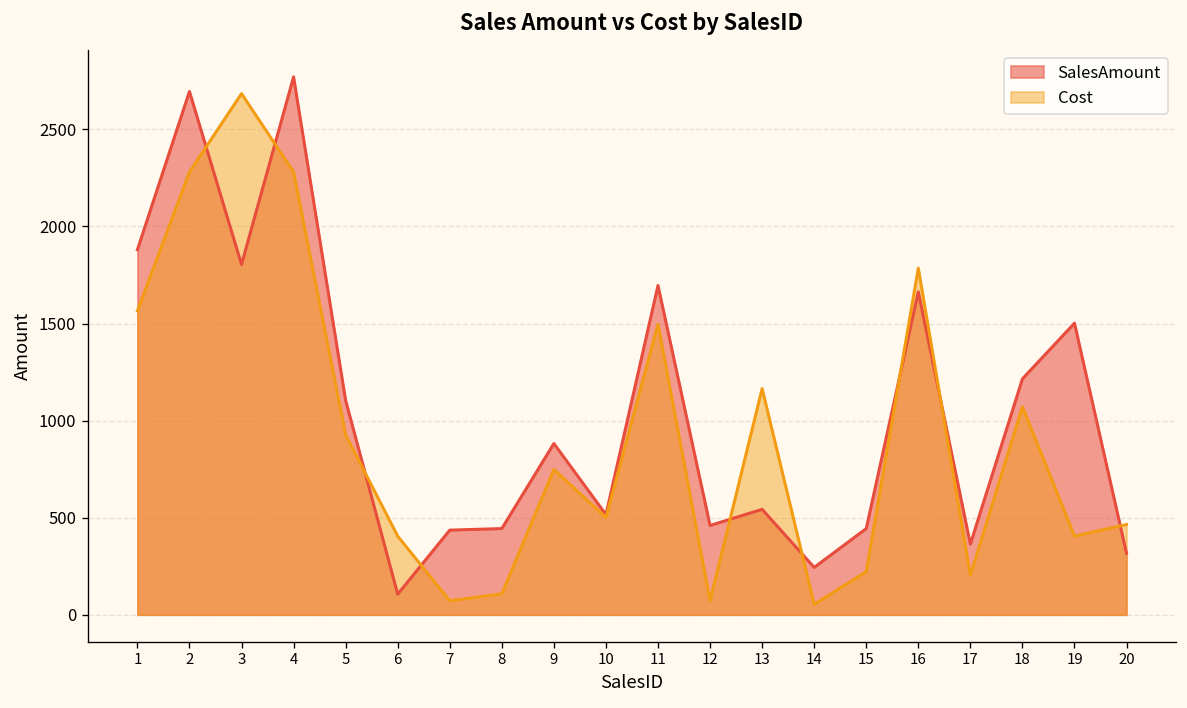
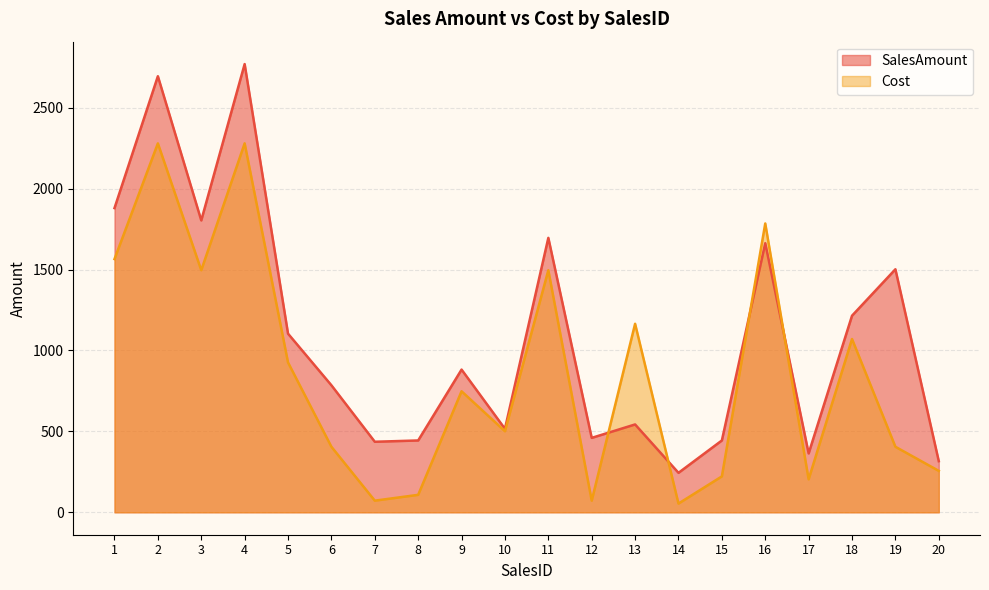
Cost, 3: 2680 -> 1500
SalesAmount, 6: 110 -> 790
Cost, 20: 470 -> 260
